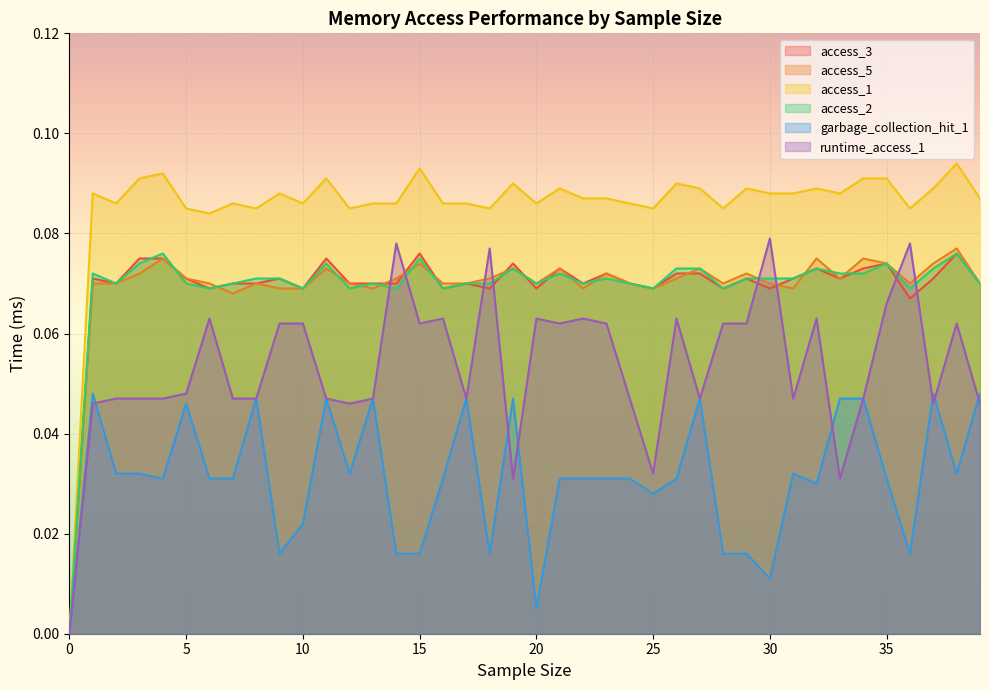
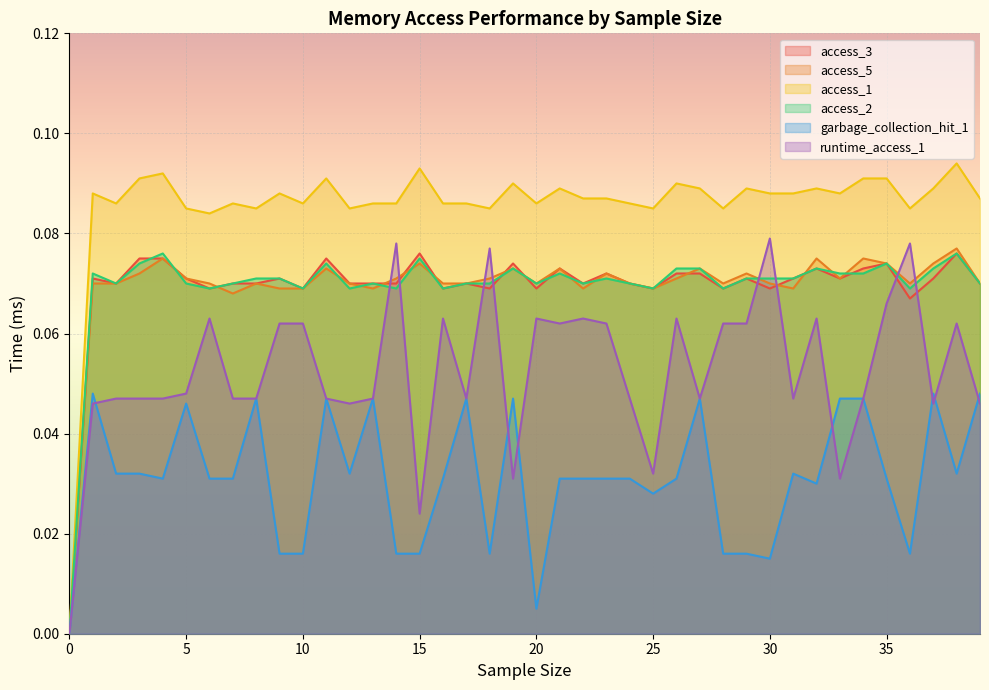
garbage_collection_hit_1, 10: 0.022 -> 0.016
runtime_access_1, 15: 0.062 -> 0.024
garbage_collection_hit_1, 30: 0.011 -> 0.015
